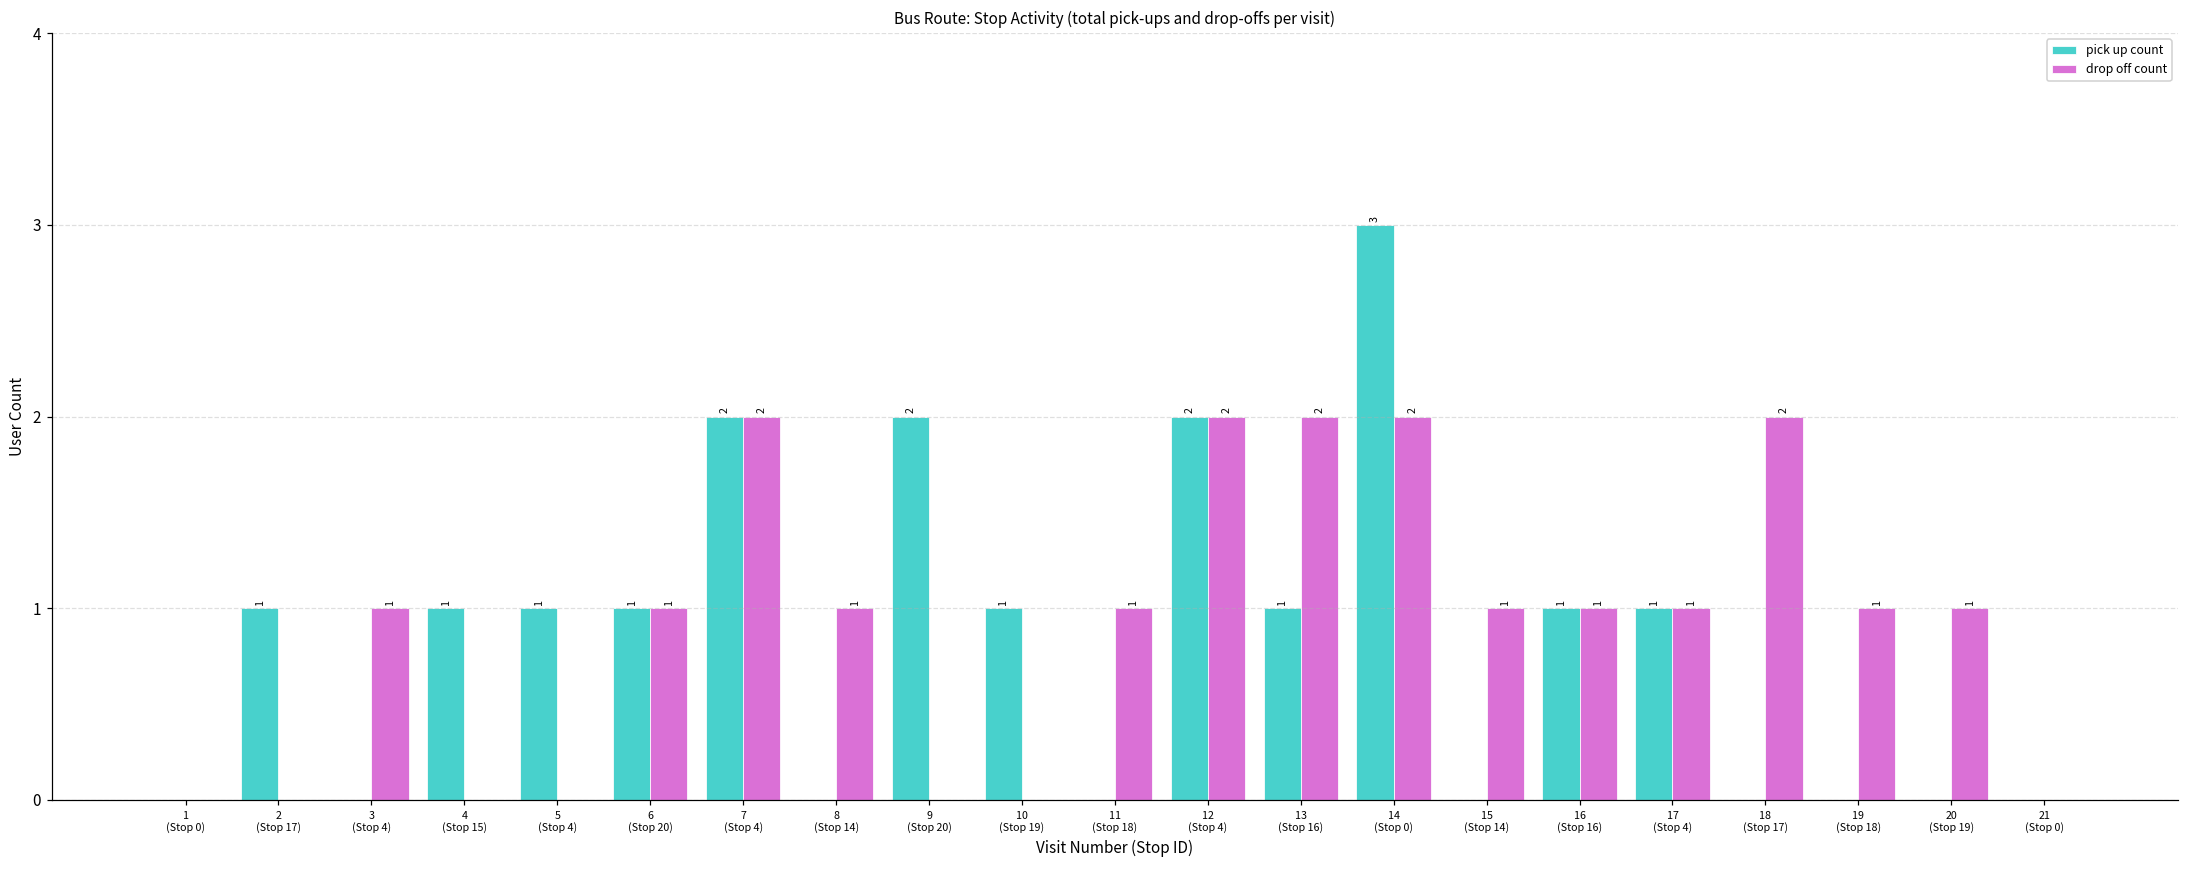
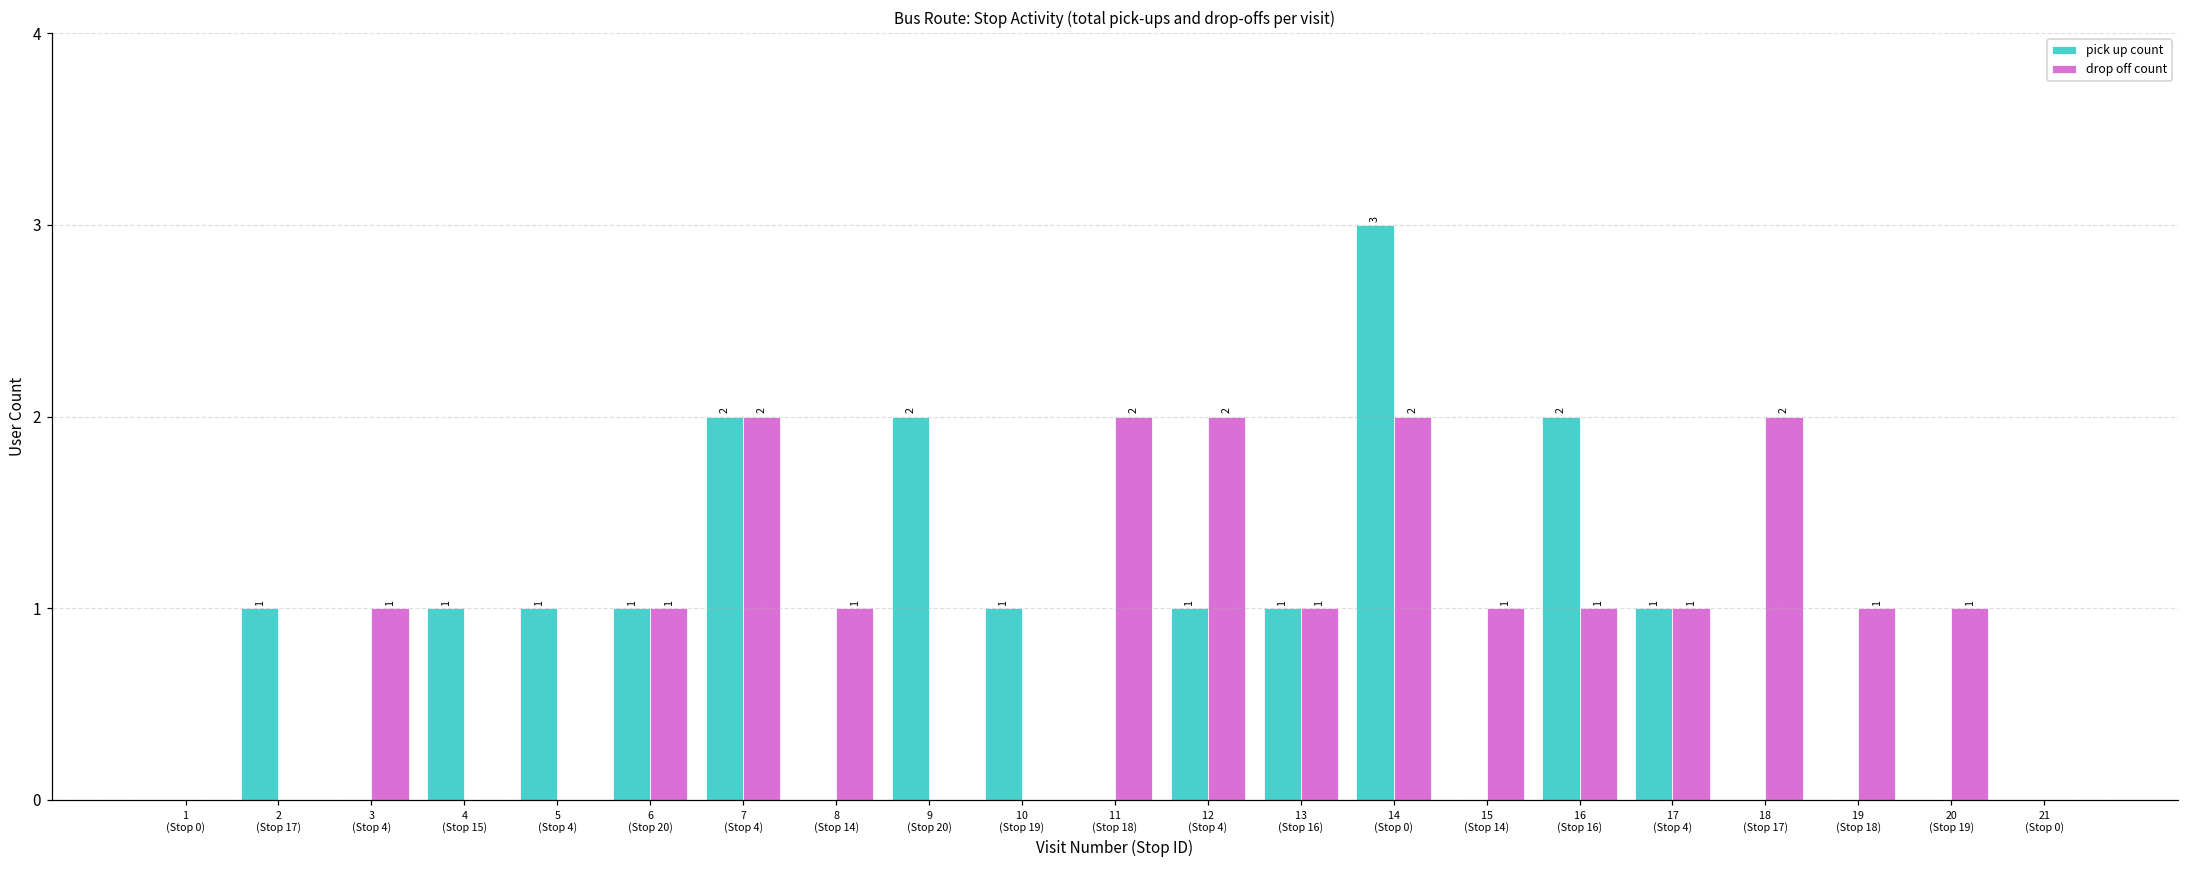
drop off count, 11 (Stop 18): 1 -> 2
pick up count, 12 (Stop 4): 2 -> 1
drop off count, 13 (Stop 16): 2 -> 1
pick up count, 16 (Stop 16): 1 -> 2
